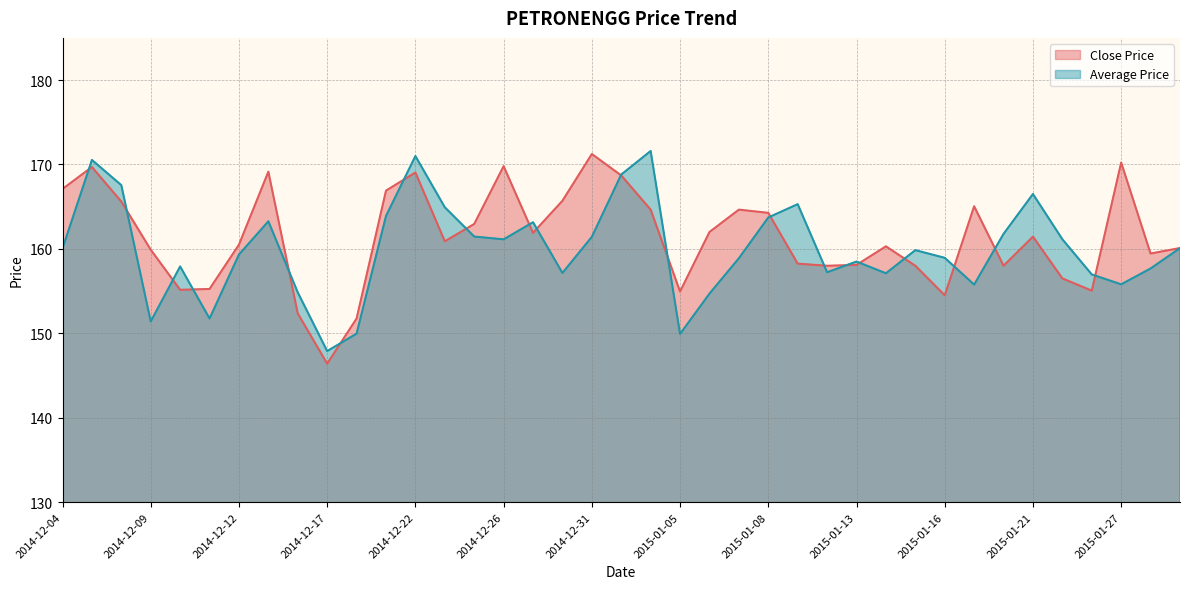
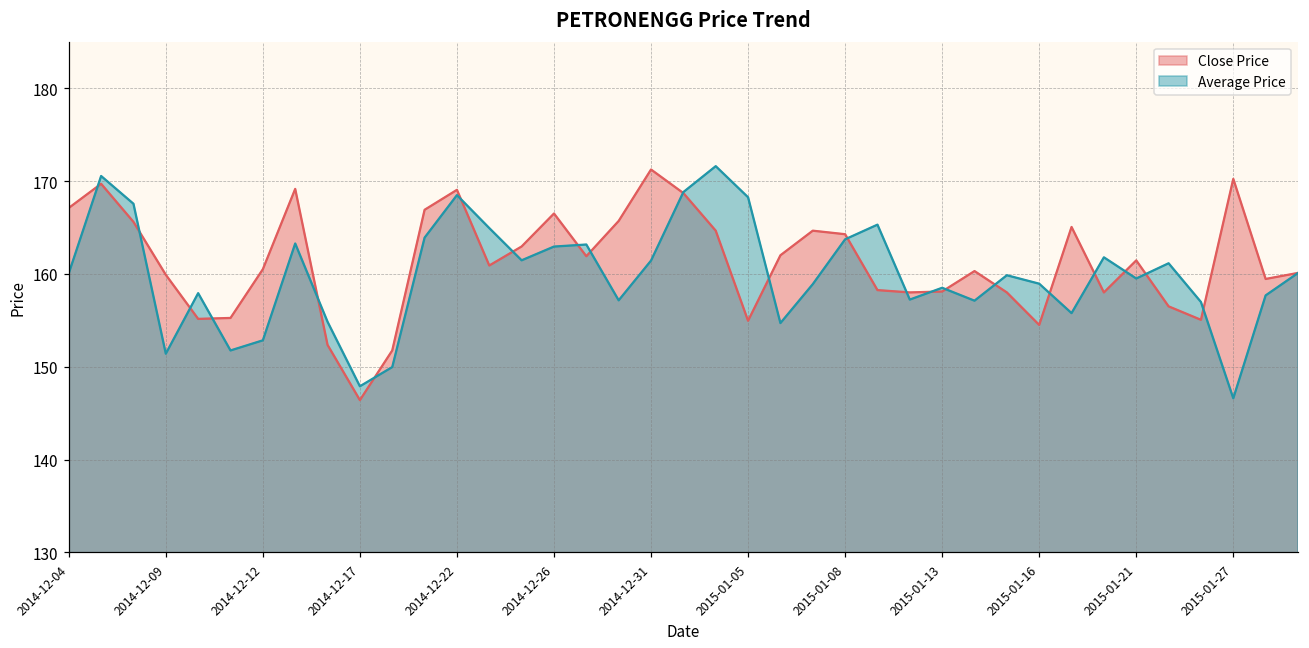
Average Price, 2014-12-12: 159 -> 153
Average Price, 2014-12-22: 171 -> 168
Close Price, 2014-12-26: 170 -> 167
Average Price, 2014-12-26: 161 -> 163
Average Price, 2015-01-05: 150 -> 168
Average Price, 2015-01-21: 167 -> 160
Average Price, 2015-01-27: 156 -> 147
